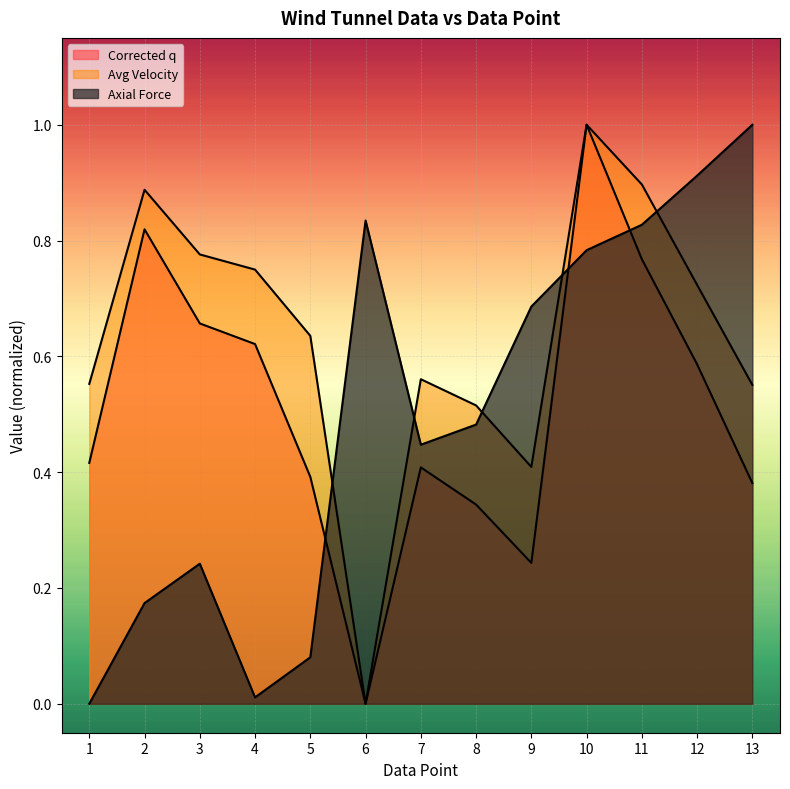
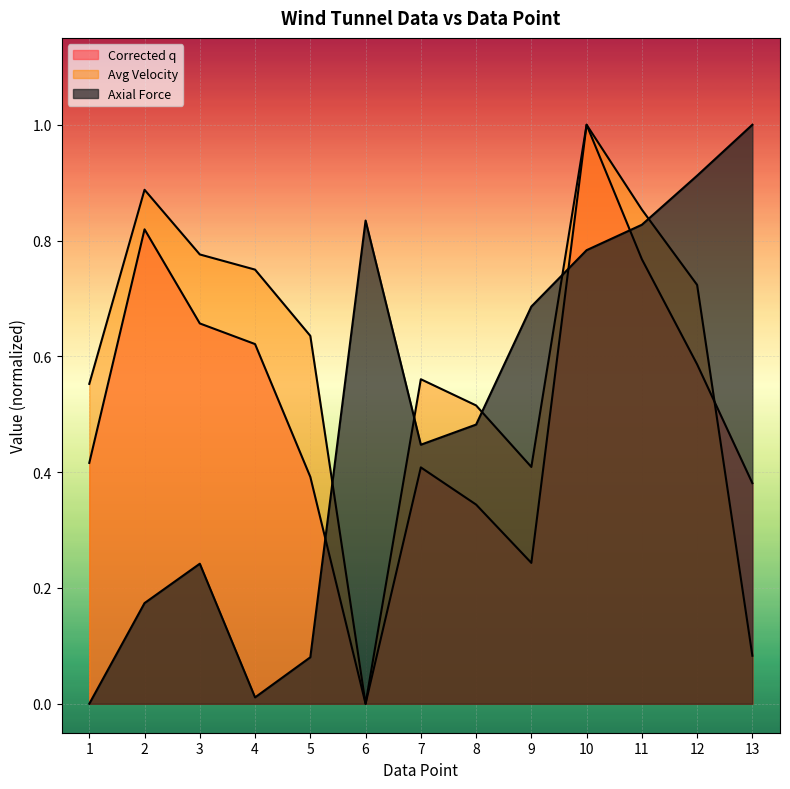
Avg Velocity, 11: 0.90 -> 0.85
Avg Velocity, 13: 0.55 -> 0.08
